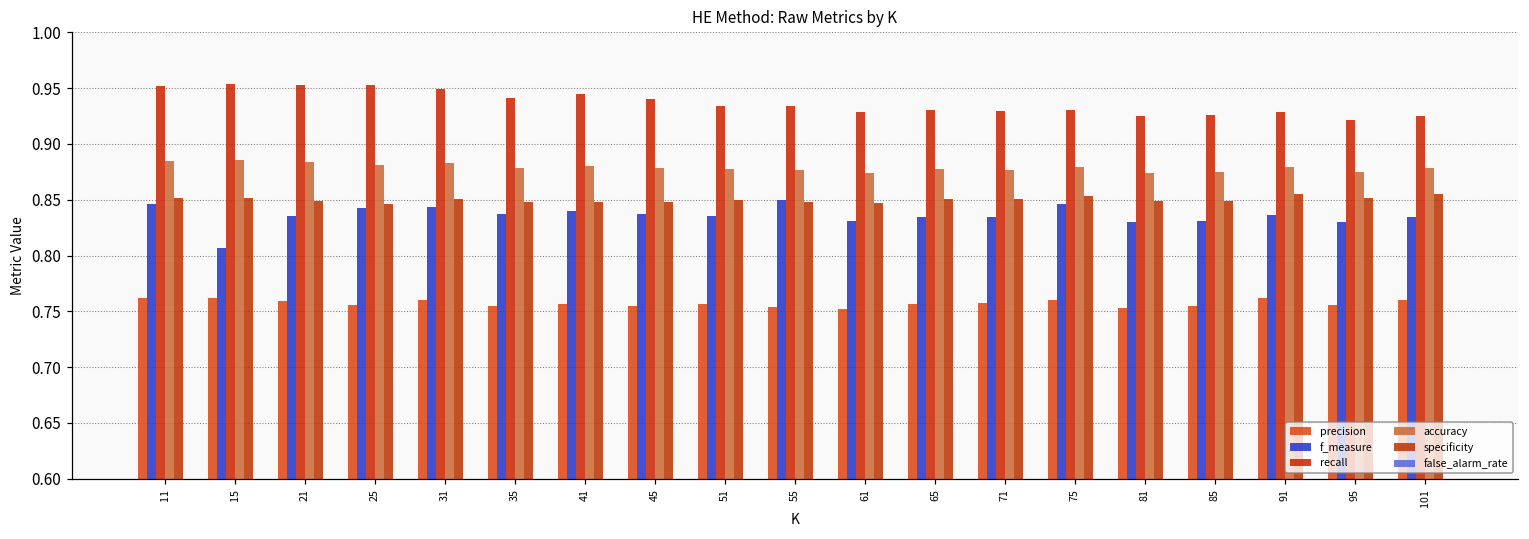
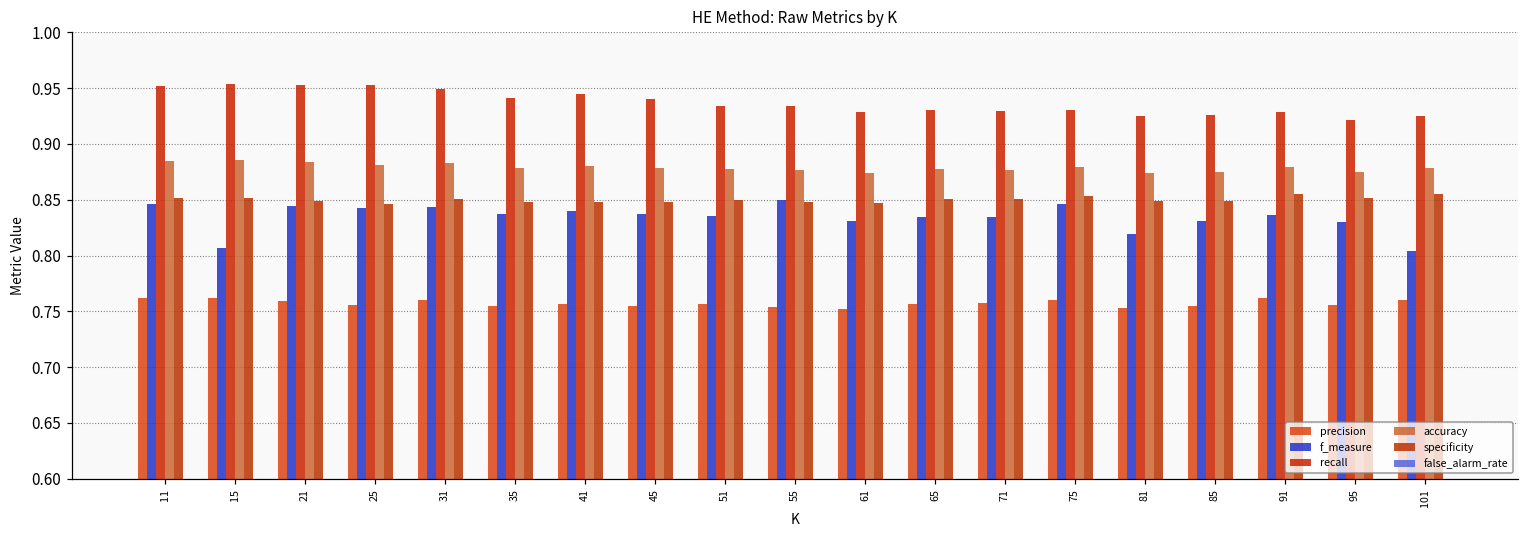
f_measure, 21: 0.835 -> 0.845
f_measure, 81: 0.830 -> 0.820
f_measure, 101: 0.835 -> 0.804
